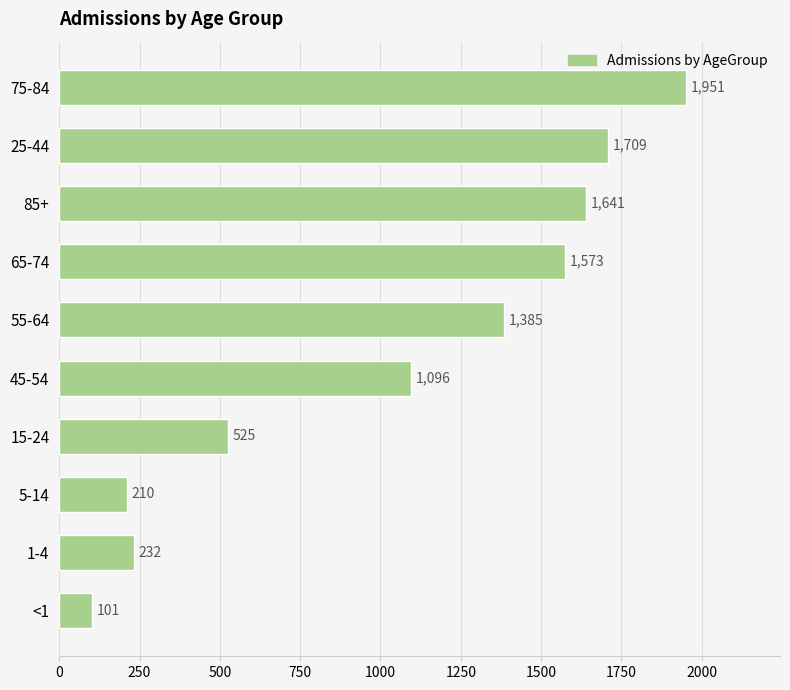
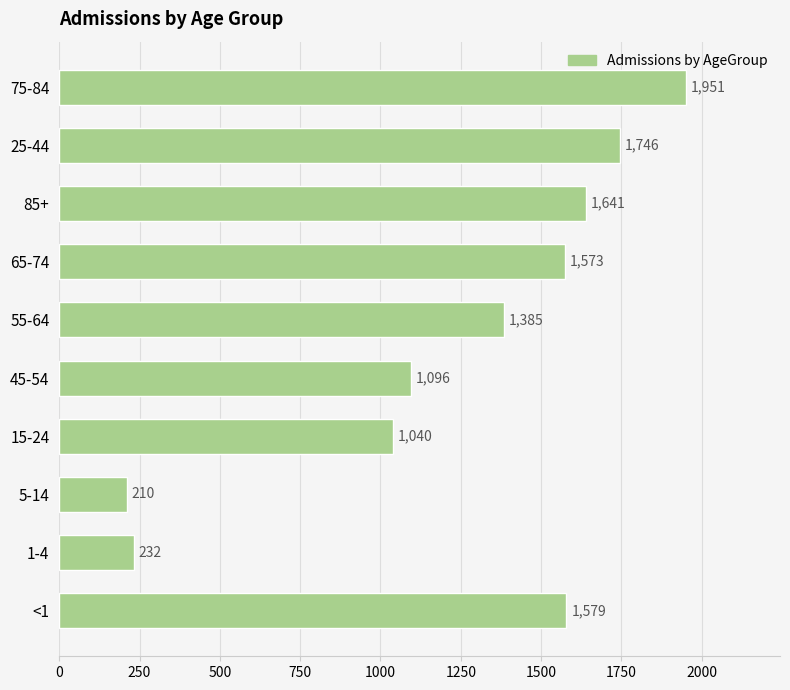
25-44: 1,709 -> 1,746
15-24: 525 -> 1,040
<1: 101 -> 1,579
